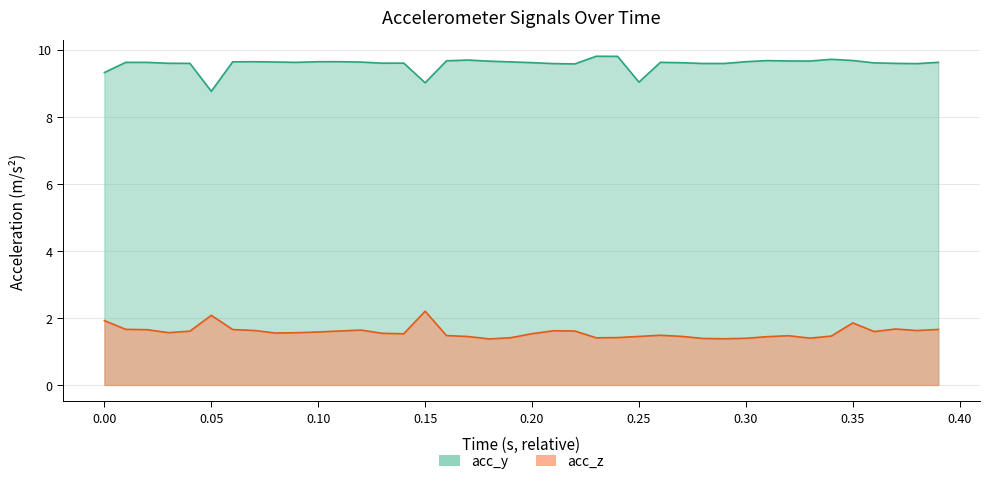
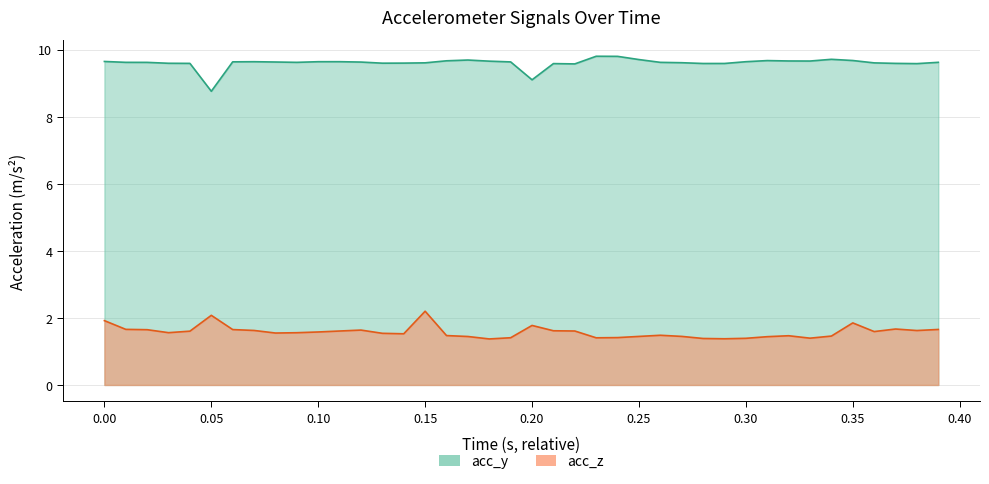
acc_y, 0.00: 9.3 -> 9.6
acc_y, 0.15: 9.0 -> 9.6
acc_y, 0.20: 9.6 -> 9.1
acc_z, 0.20: 1.5 -> 1.8
acc_y, 0.25: 9.0 -> 9.7
